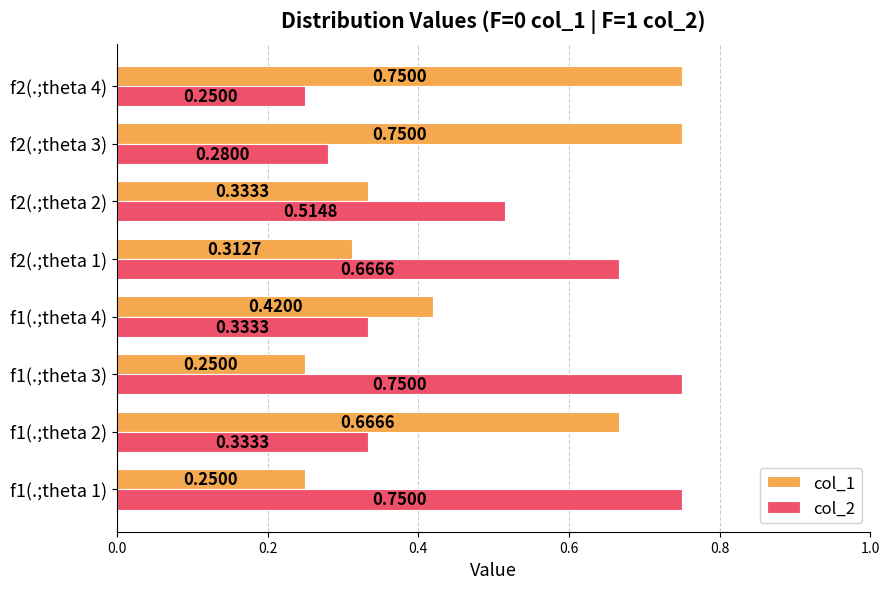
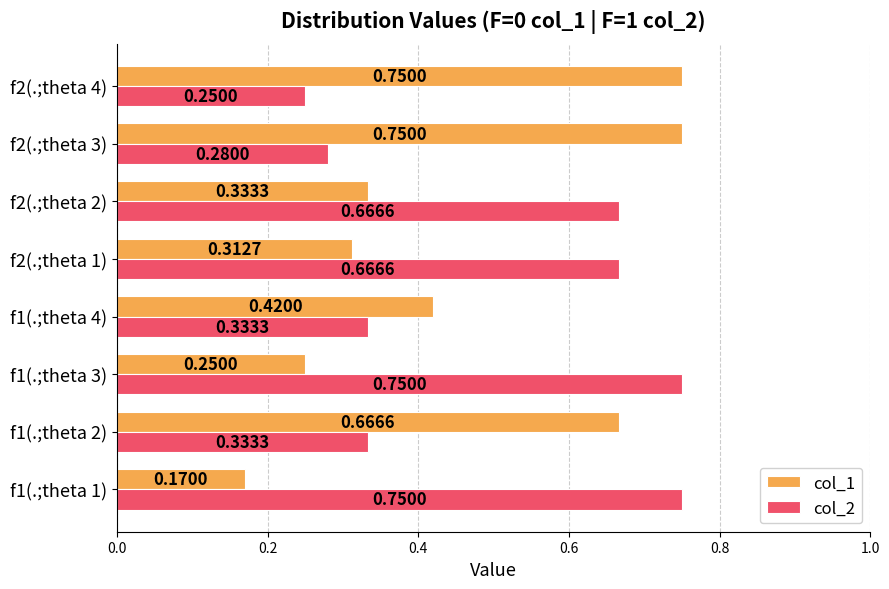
col_2, f2(.;theta 2): 0.5148 -> 0.6666
col_1, f1(.;theta 1): 0.2500 -> 0.1700
